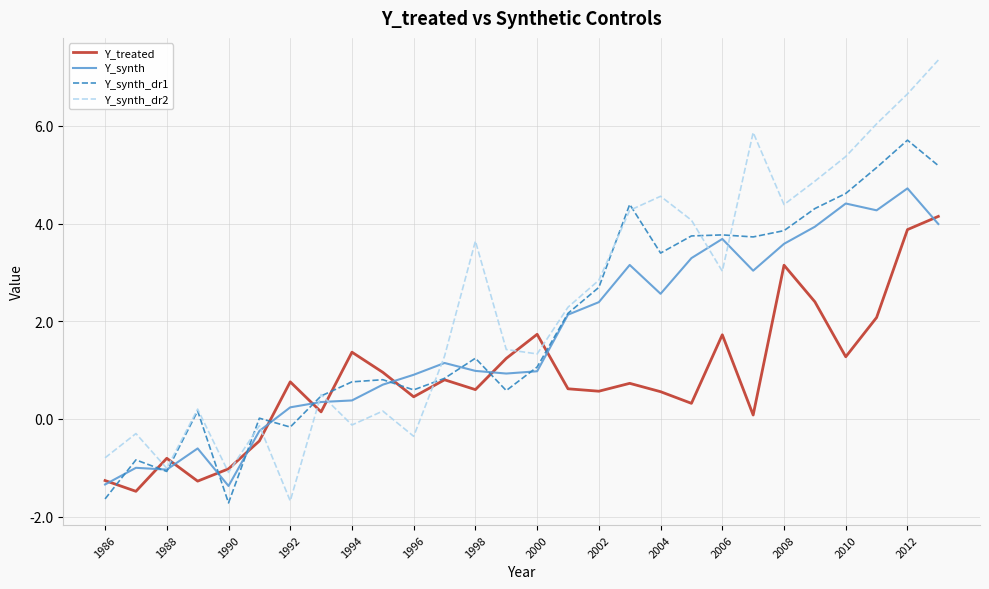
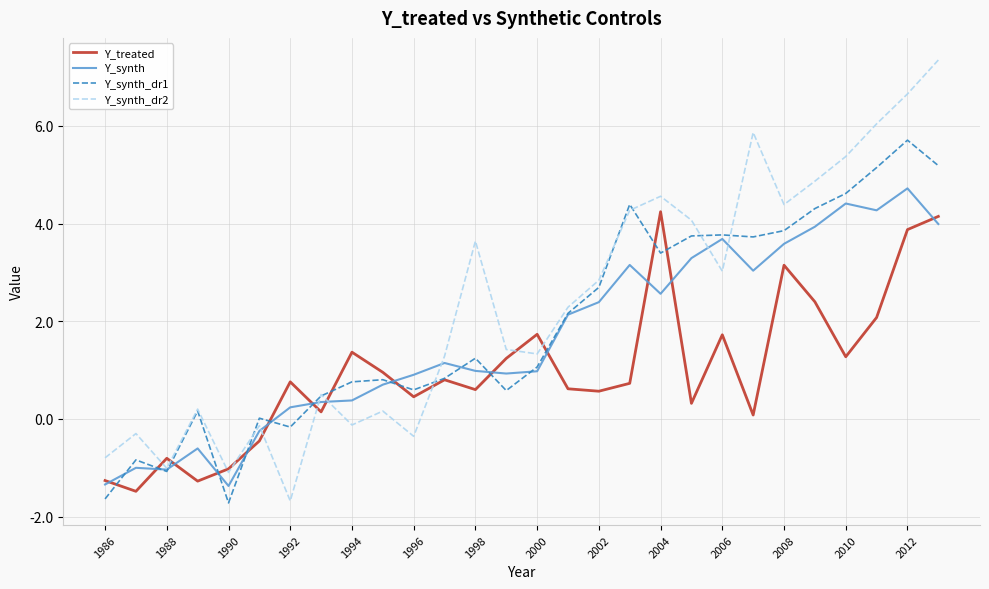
Y_treated, 2004: 0.6 -> 4.2
